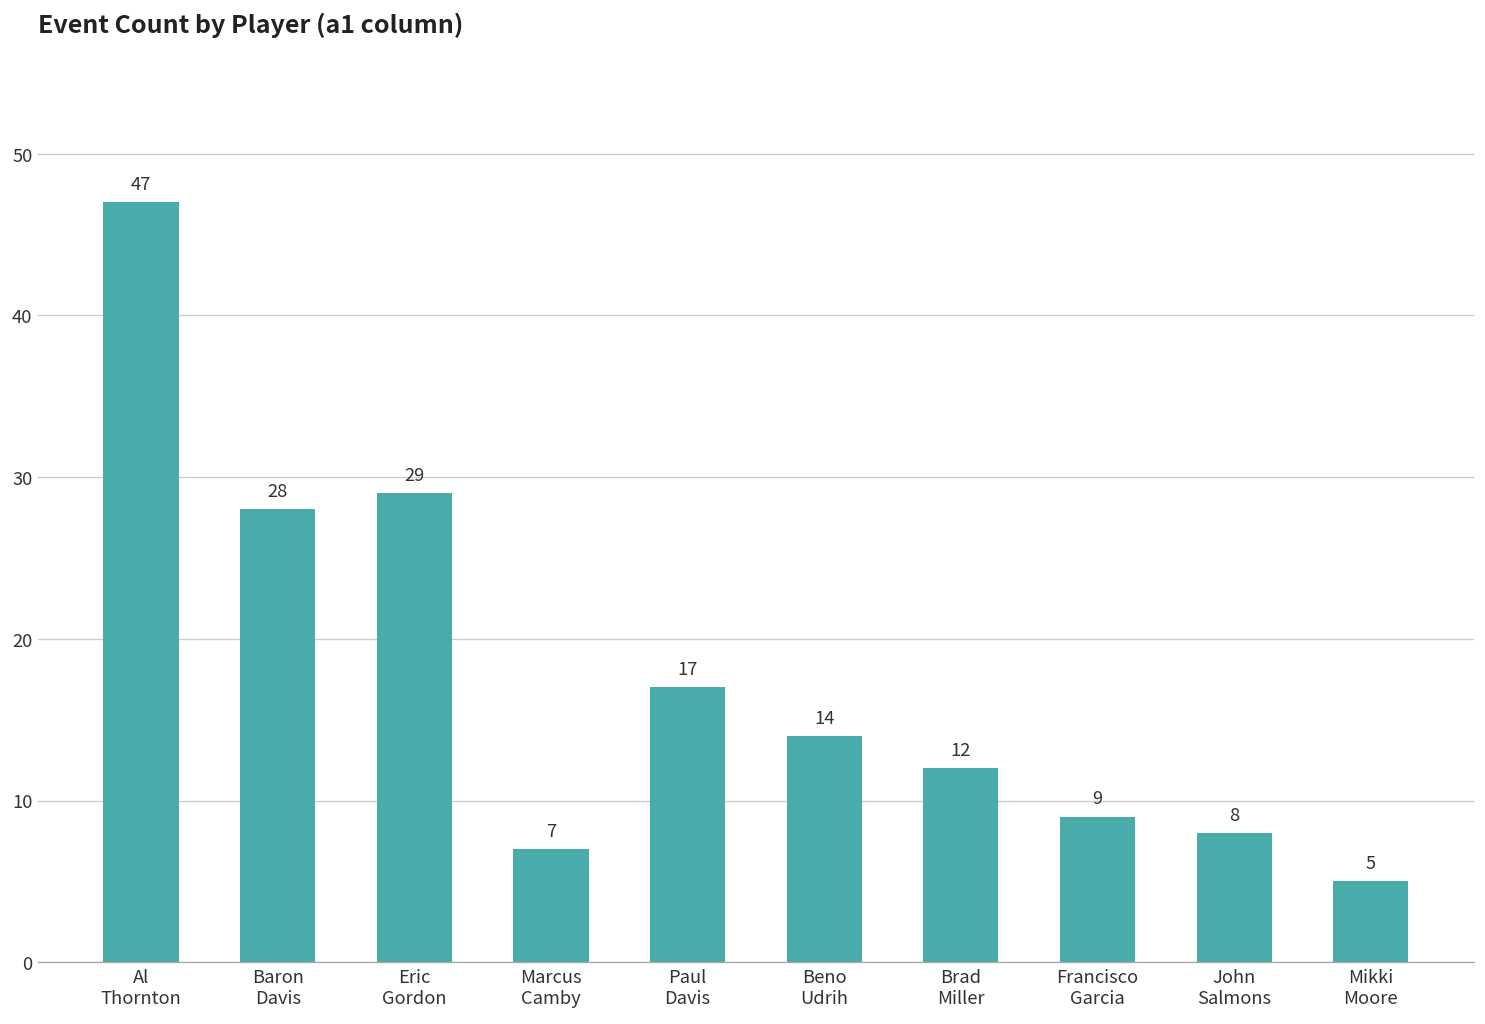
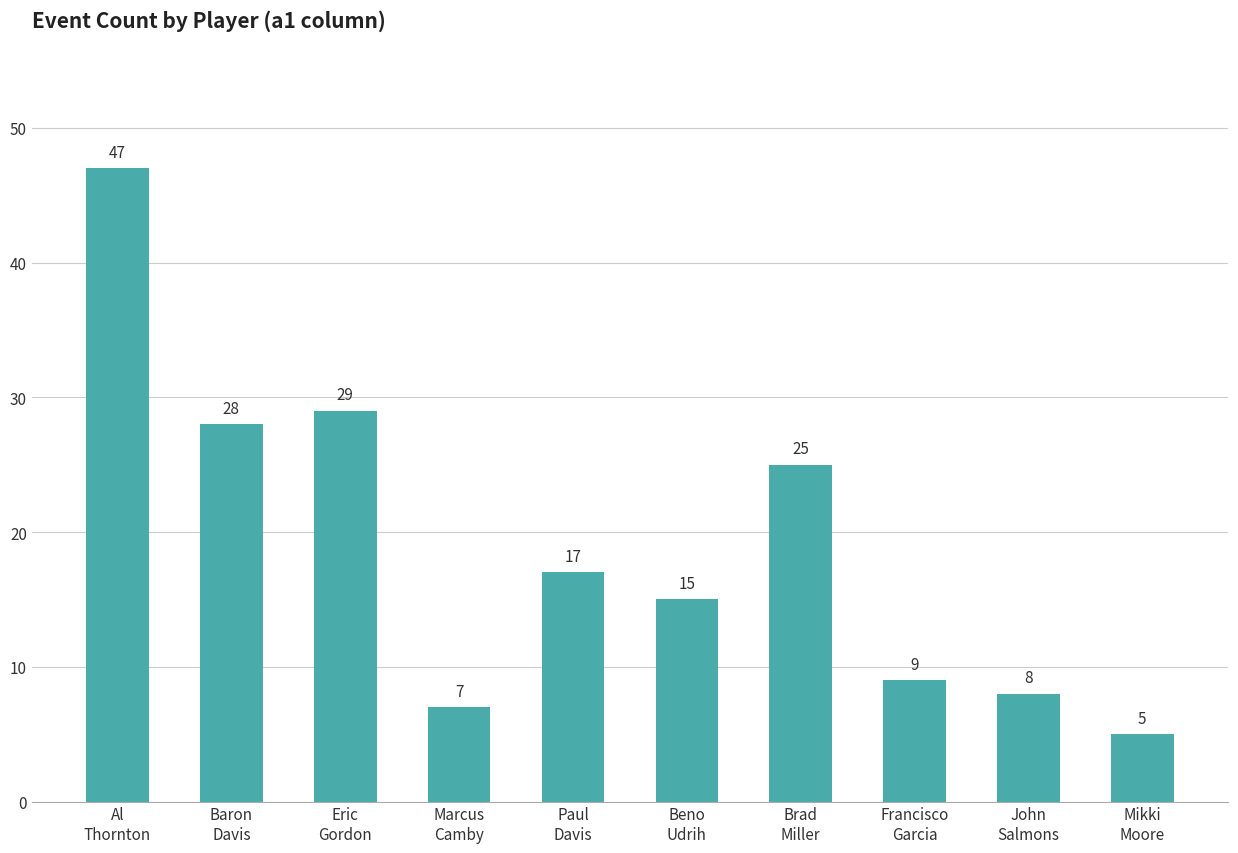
Beno Udrih: 14 -> 15
Brad Miller: 12 -> 25
